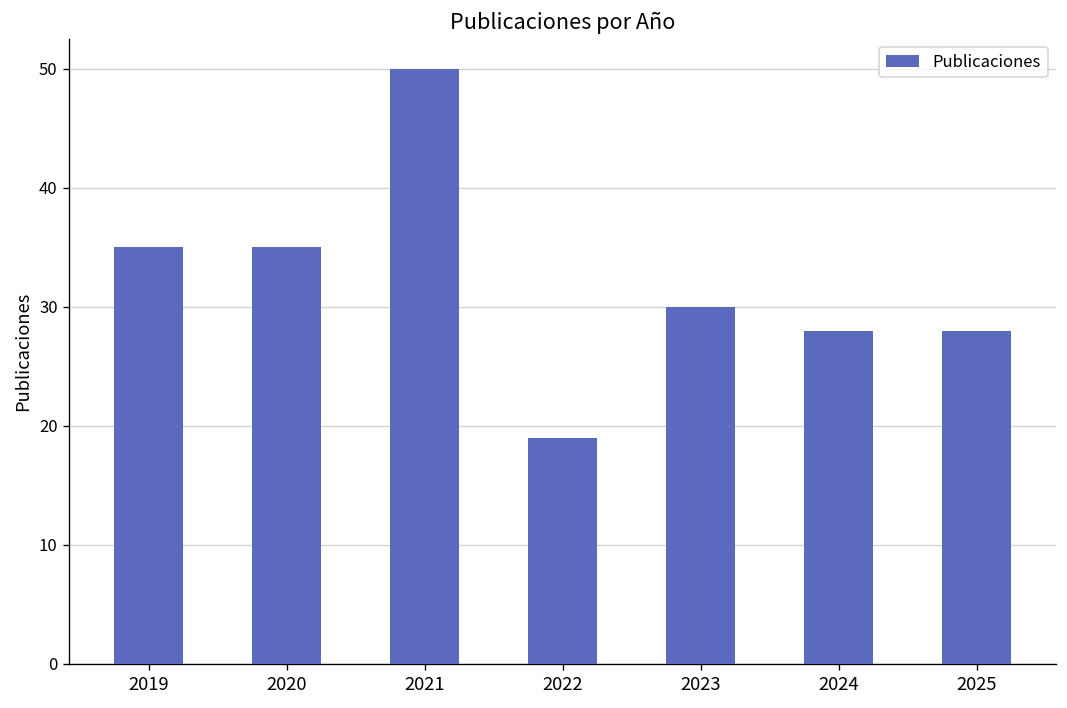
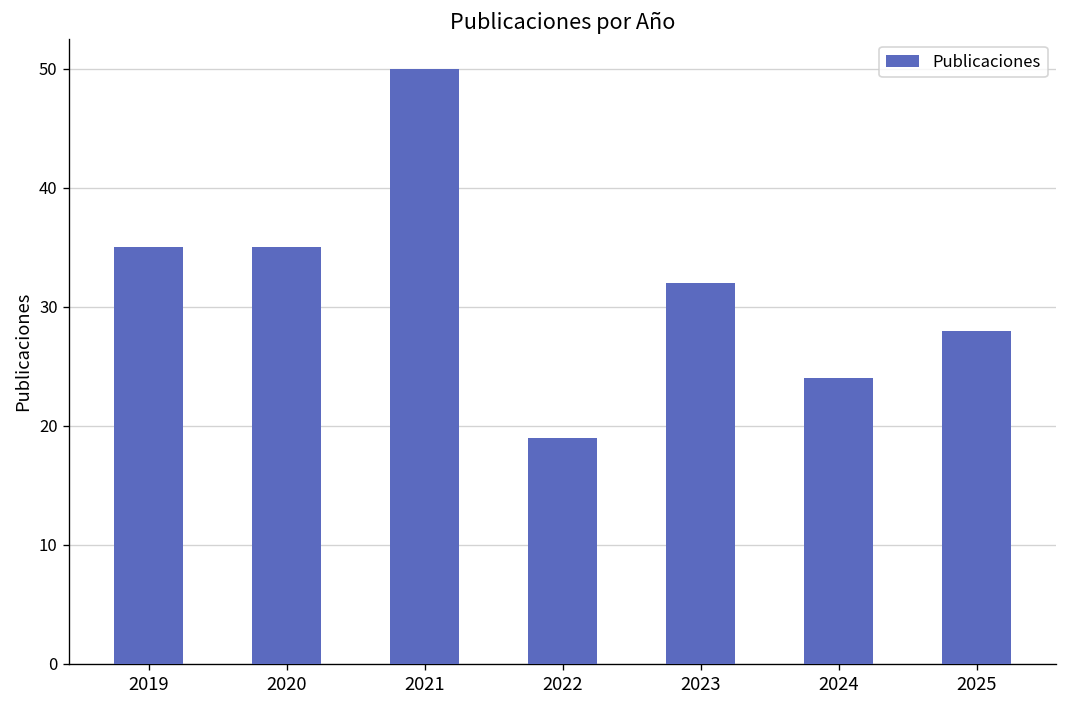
2023: 30 -> 32
2024: 28 -> 24
